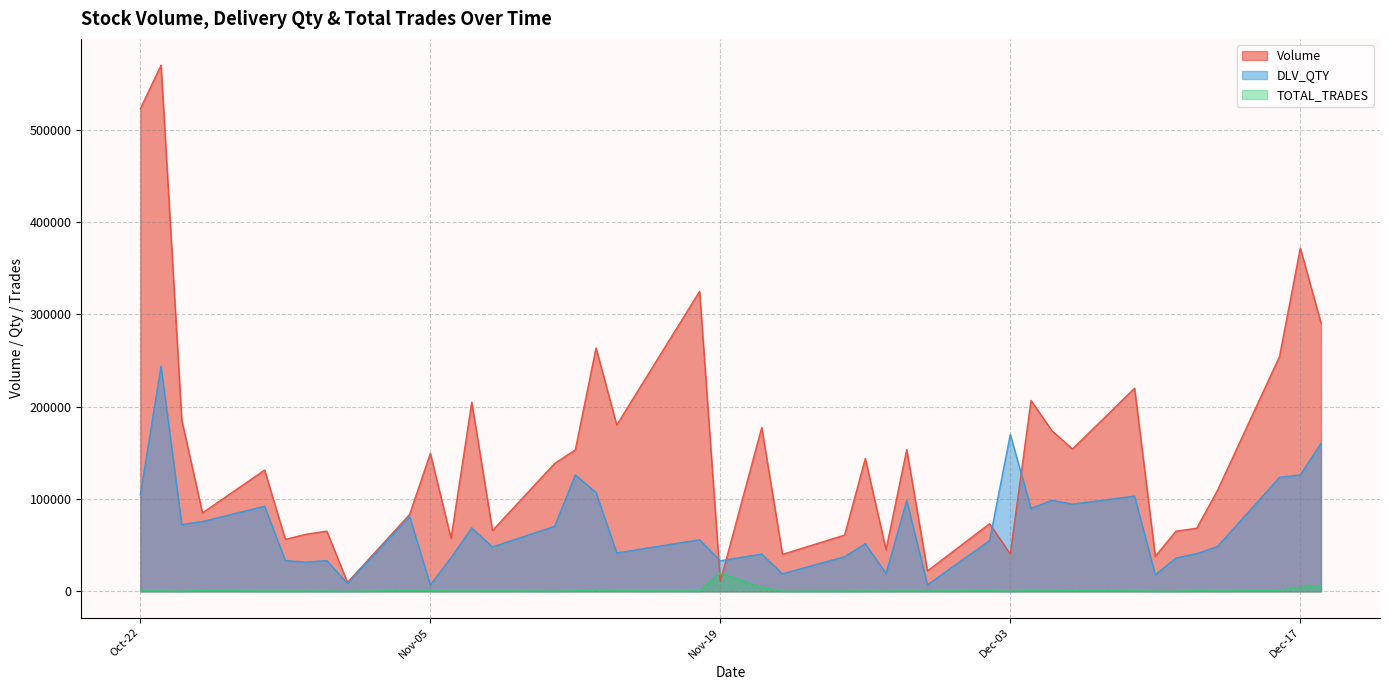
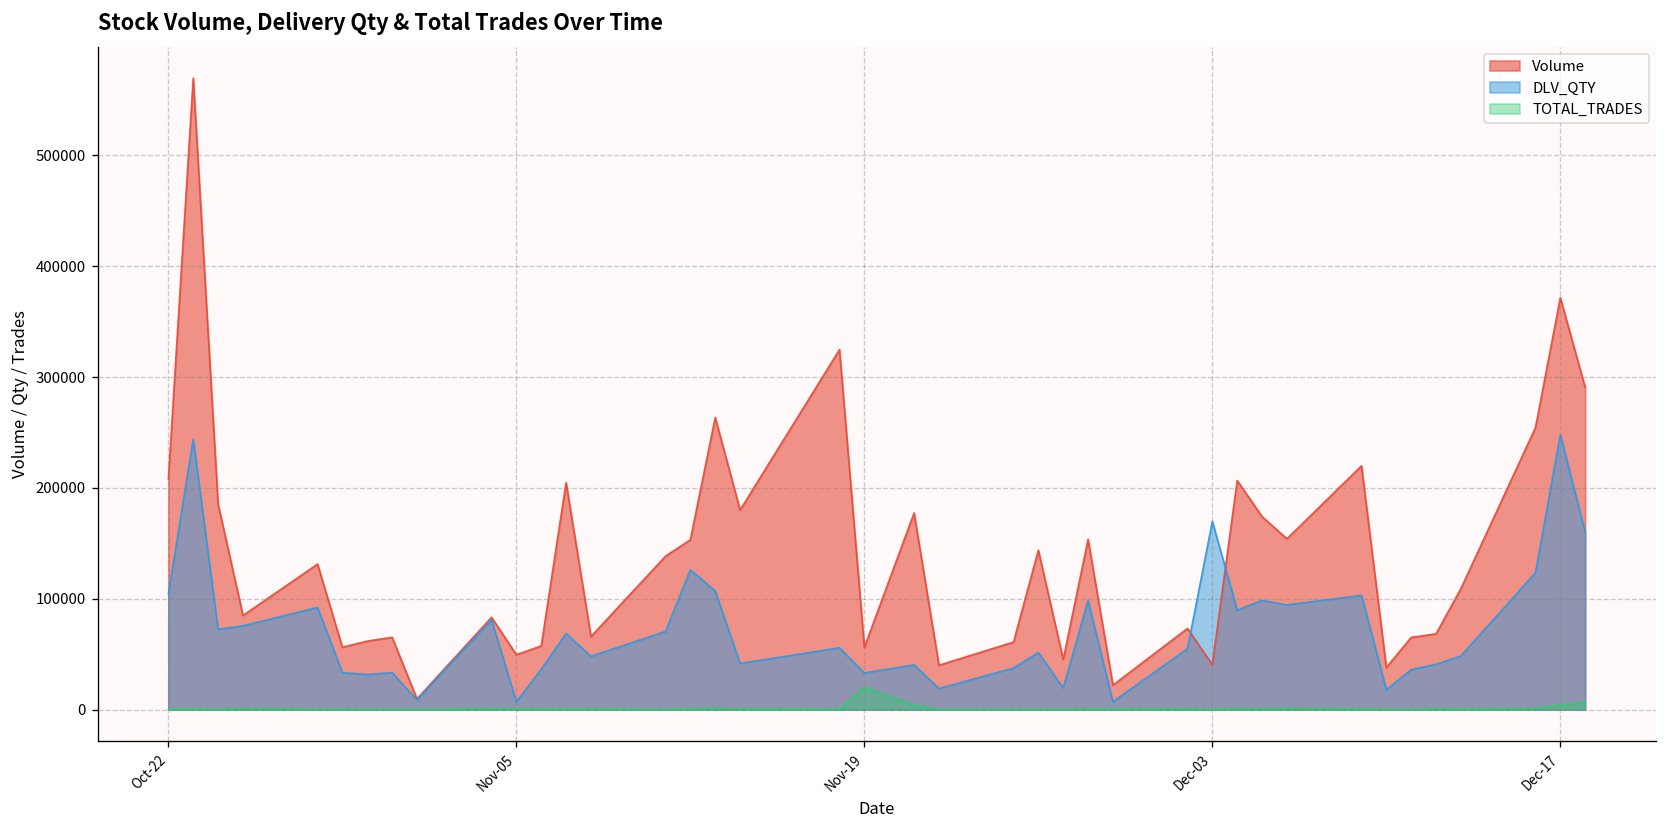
Volume, Oct-22: 520000 -> 210000
Volume, Nov-05: 150000 -> 50000
Volume, Nov-19: 10000 -> 60000
DLV_QTY, Dec-17: 130000 -> 250000
